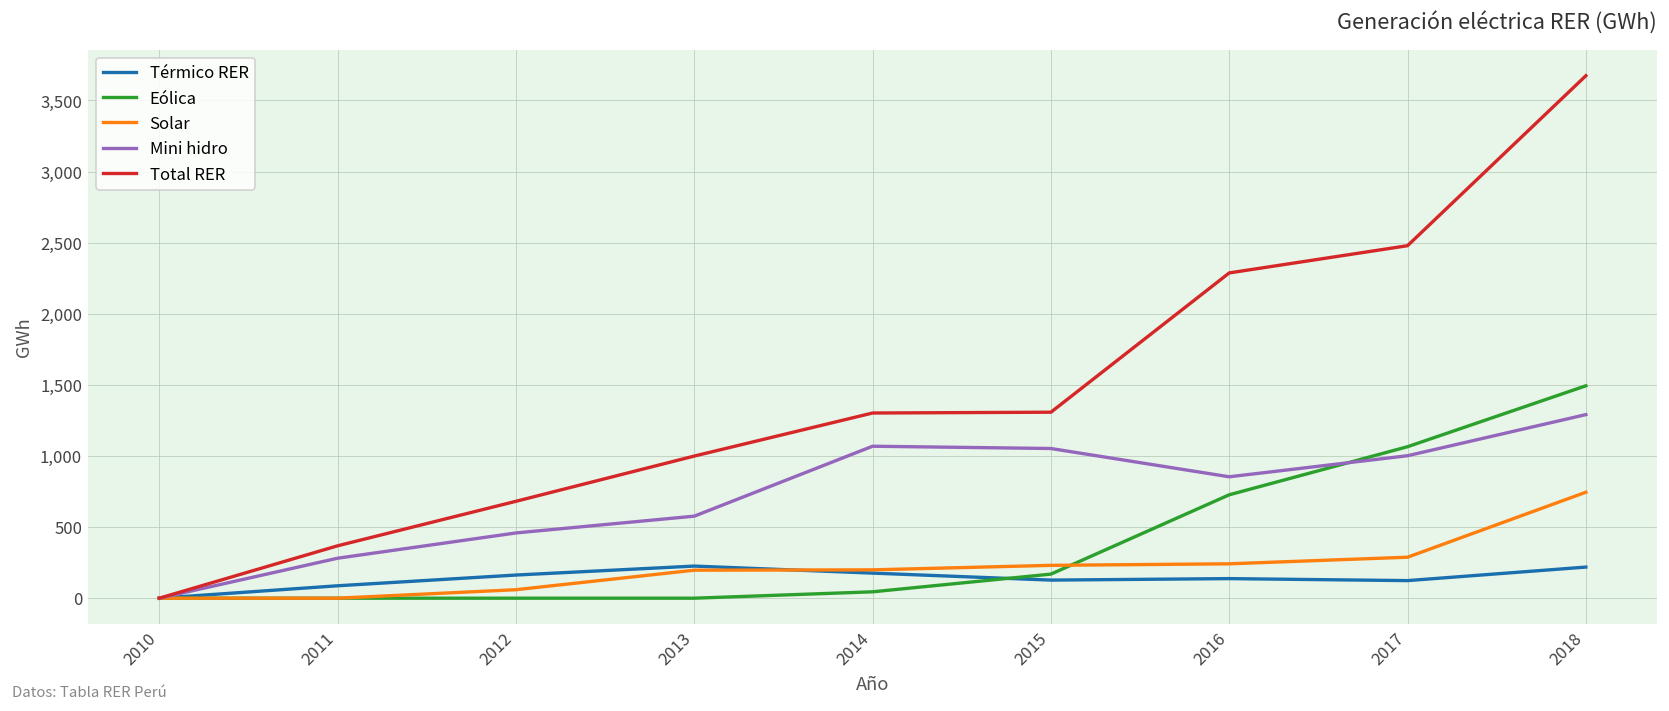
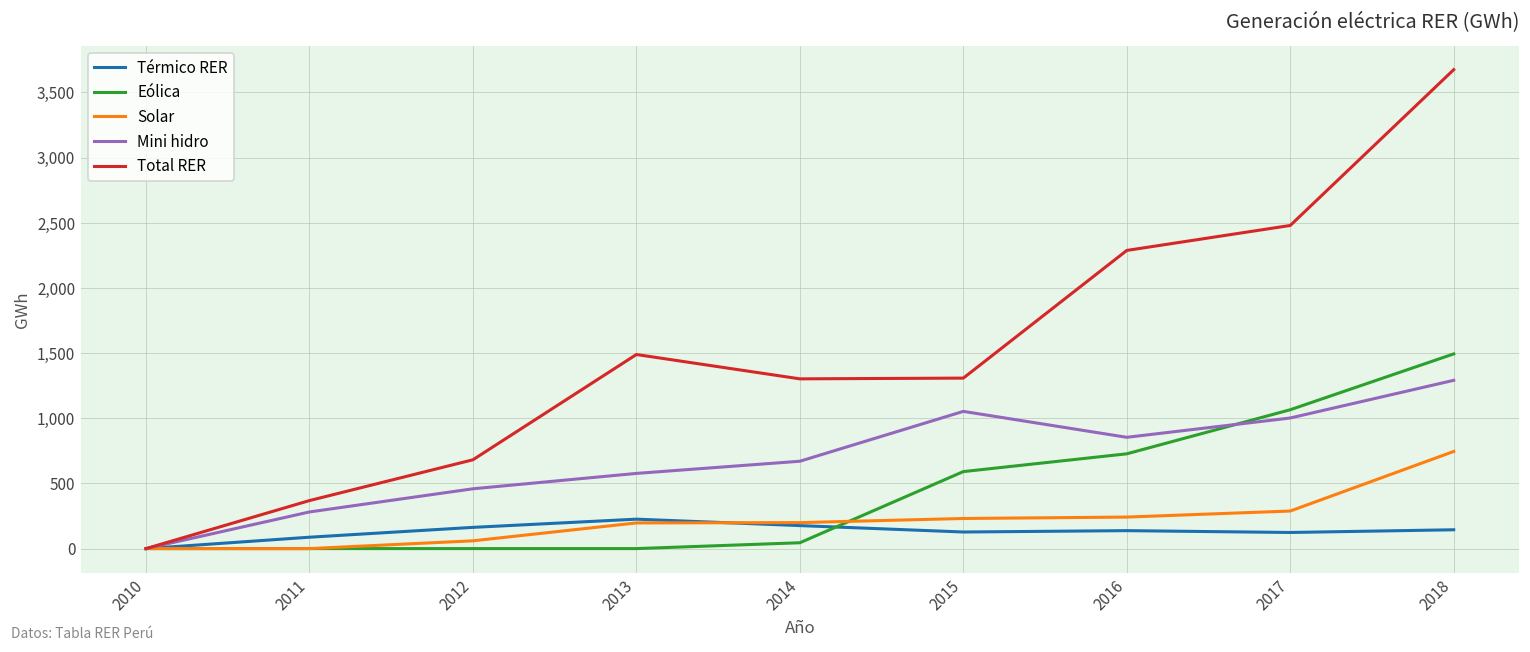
Total RER, 2013: 1,000 -> 1,490
Mini hidro, 2014: 1,070 -> 670
Eólica, 2015: 170 -> 590
Térmico RER, 2018: 220 -> 140
